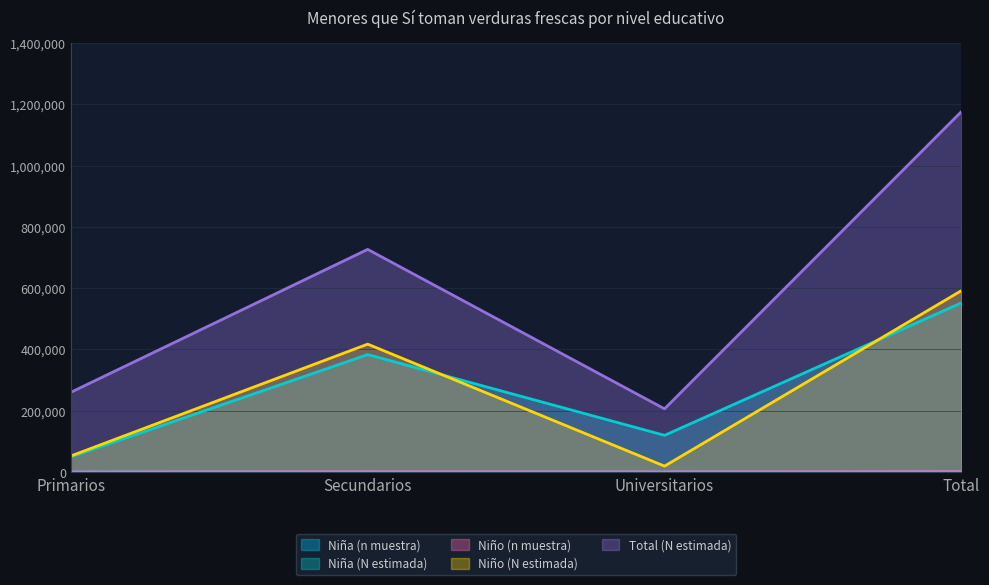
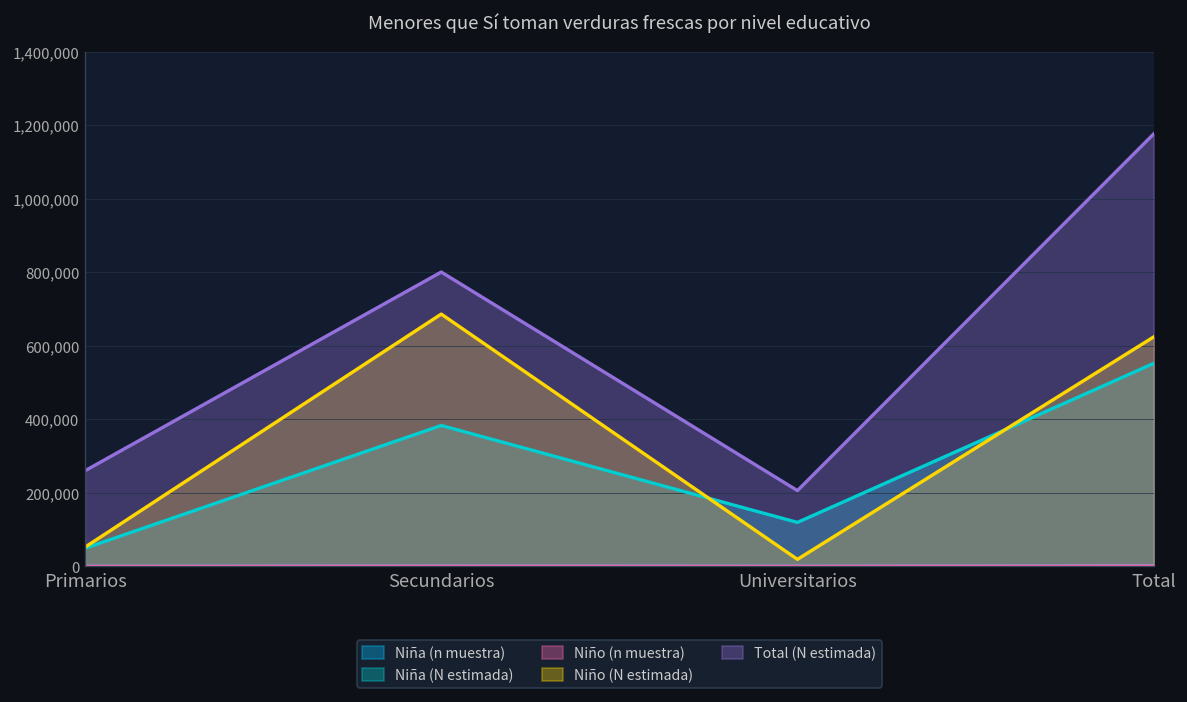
Niño (N estimada), Secundarios: 420,000 -> 690,000
Total (N estimada), Secundarios: 730,000 -> 800,000
Niño (N estimada), Total: 590,000 -> 620,000
